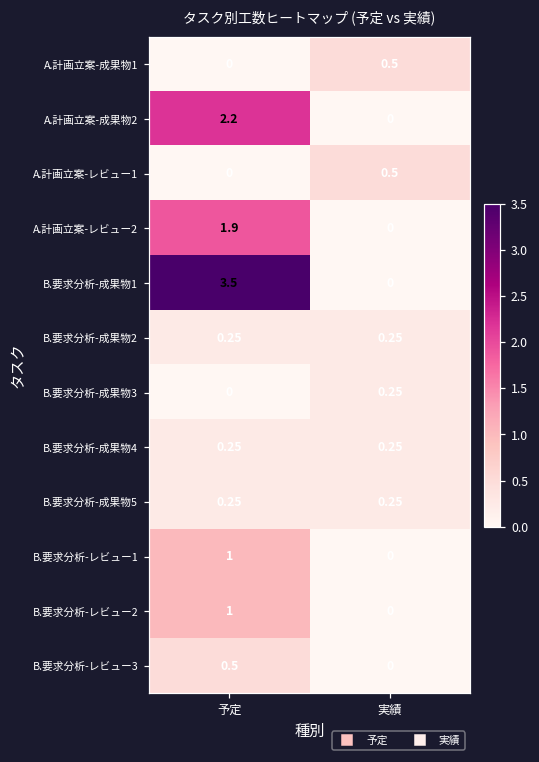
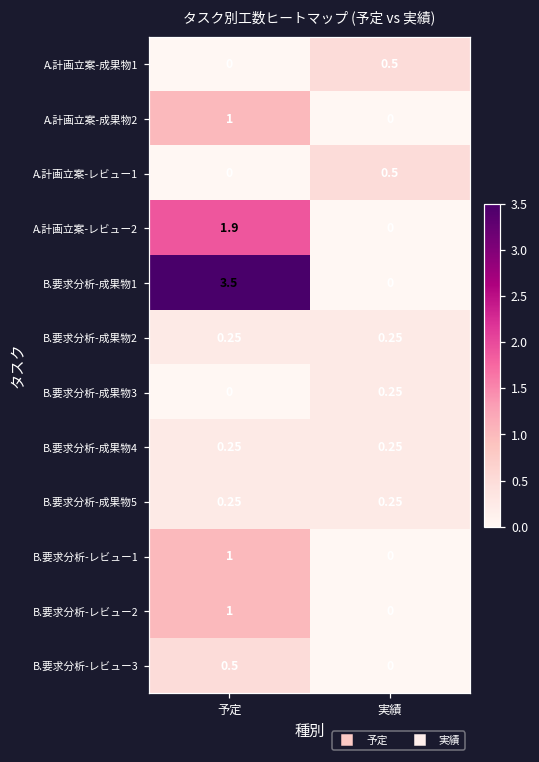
A.計画立案-成果物2, 予定: 2.2 -> 1
